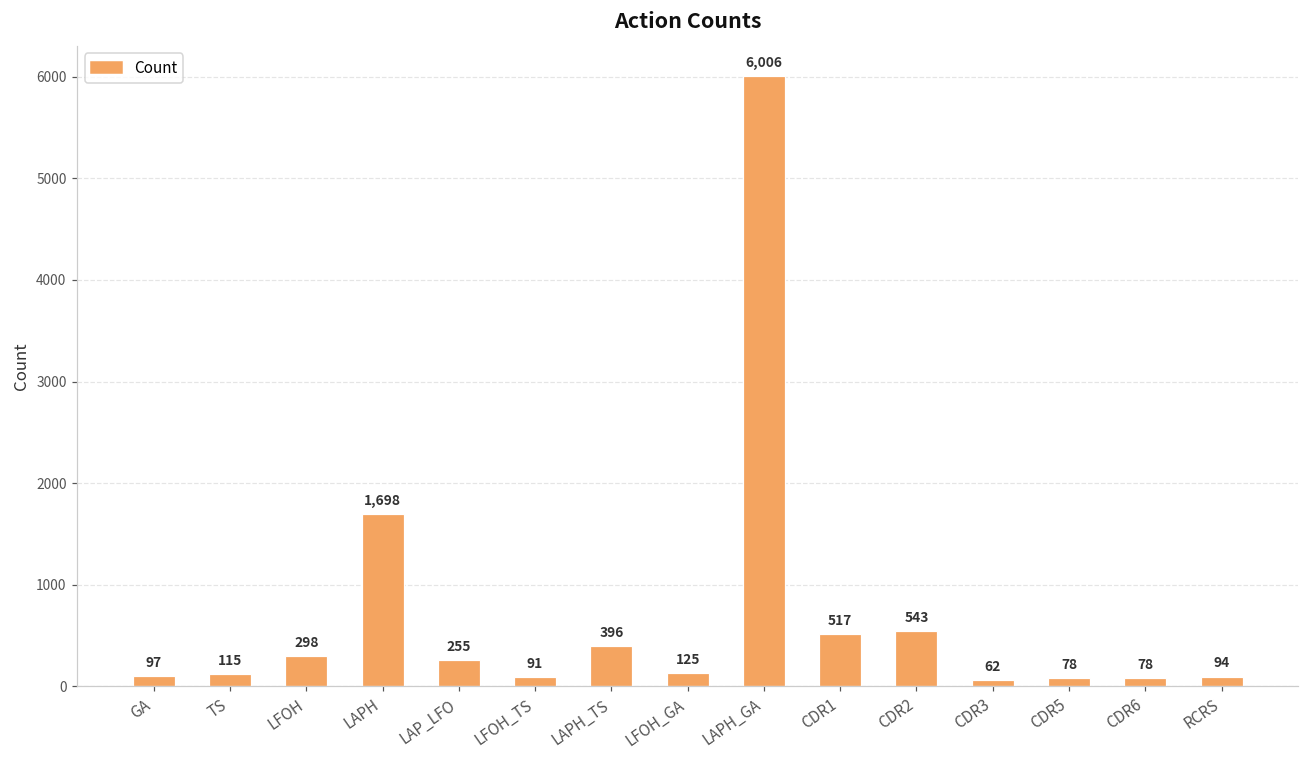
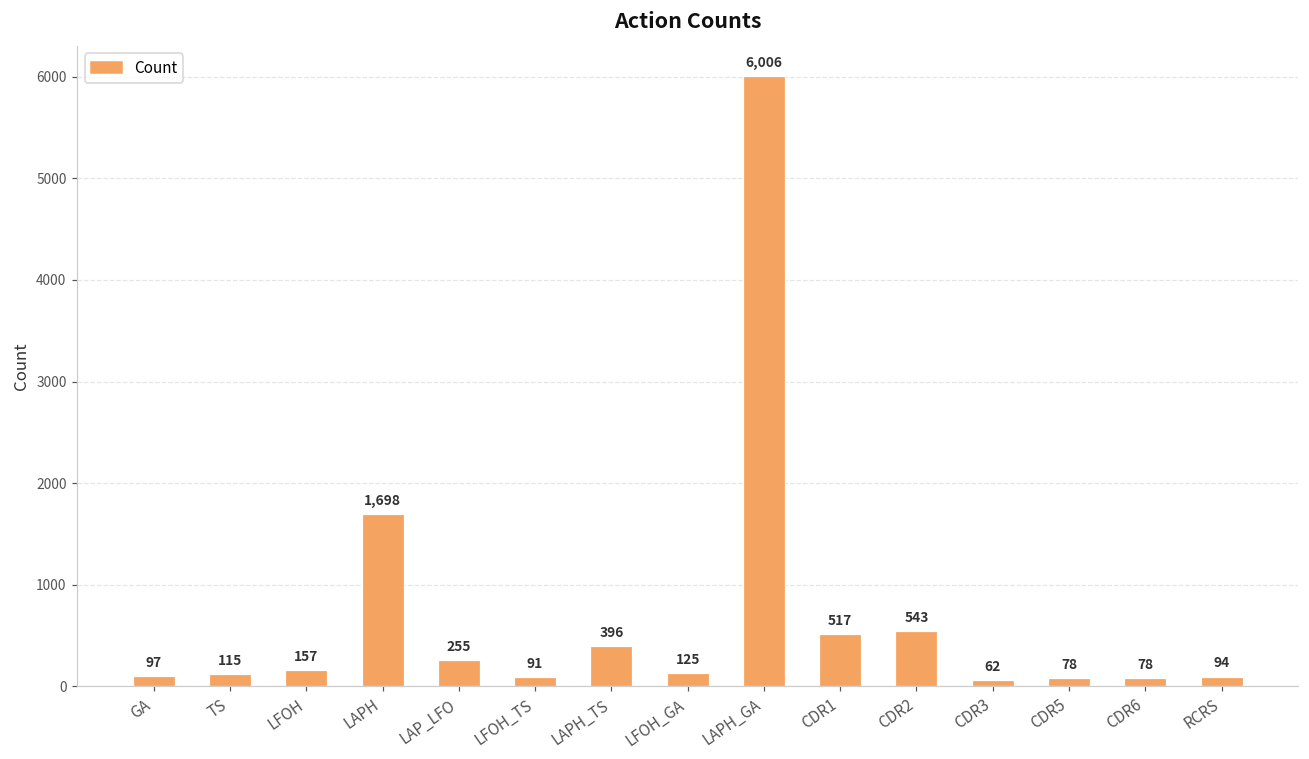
LFOH: 298 -> 157
